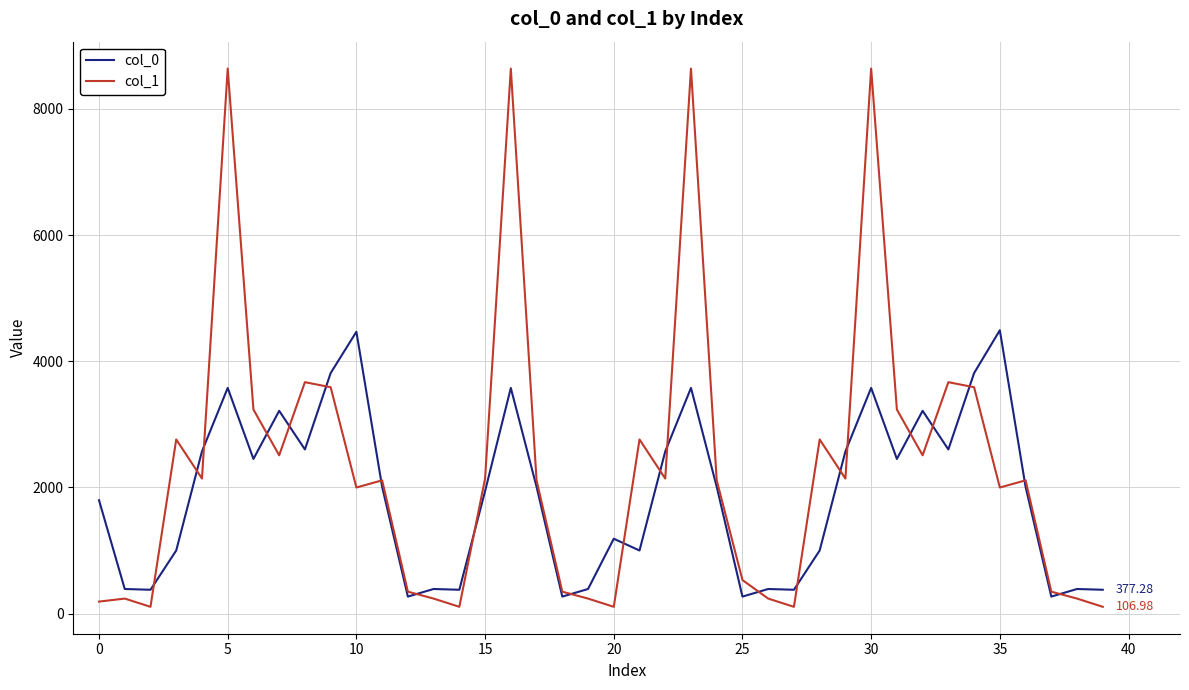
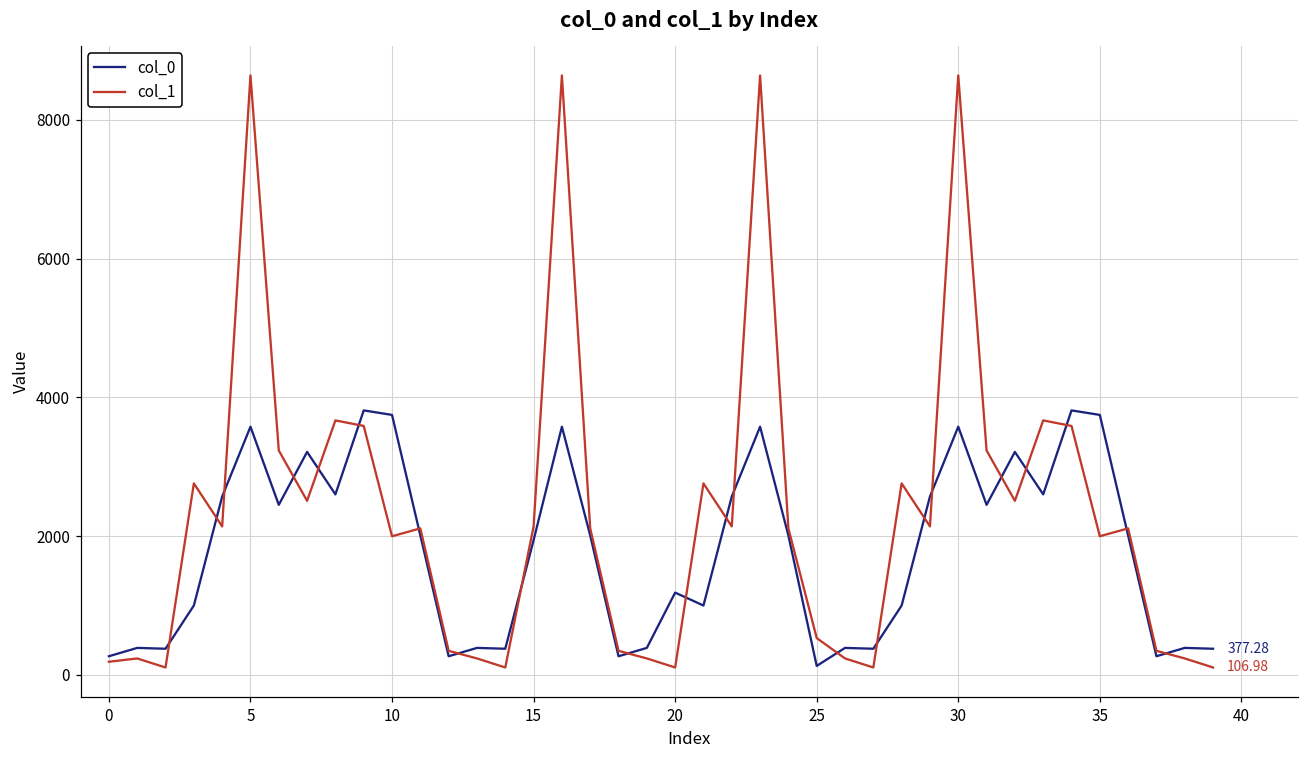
col_0, 0: 1800 -> 300
col_0, 10: 4500 -> 3700
col_0, 25: 300 -> 100
col_0, 35: 4500 -> 3700
